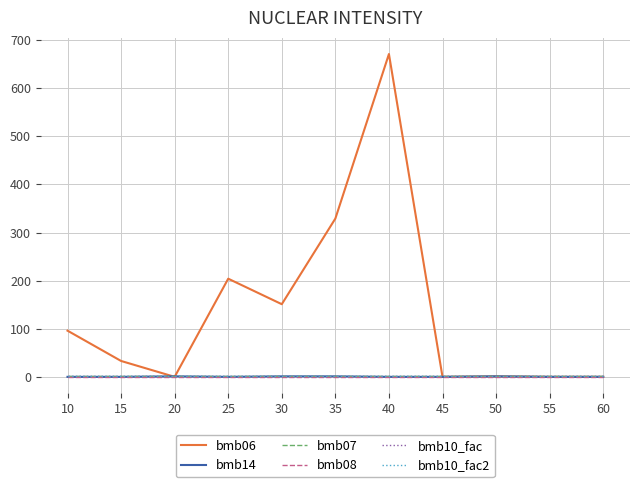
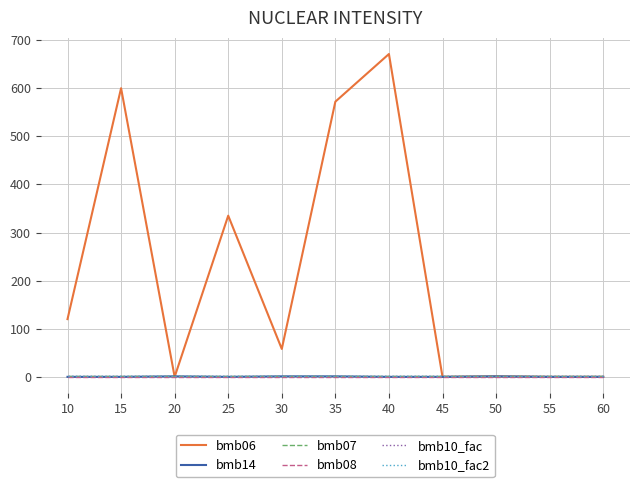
bmb06, 10: 100 -> 120
bmb06, 15: 30 -> 600
bmb06, 25: 200 -> 340
bmb06, 30: 150 -> 60
bmb06, 35: 330 -> 570
